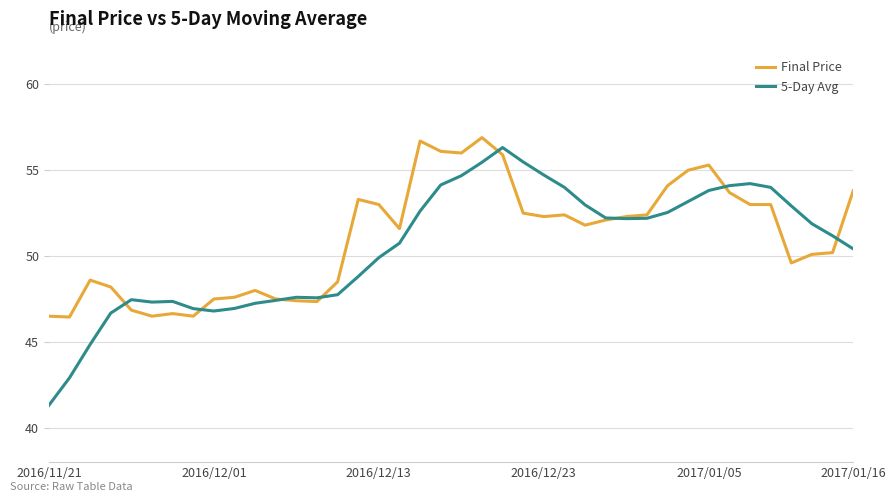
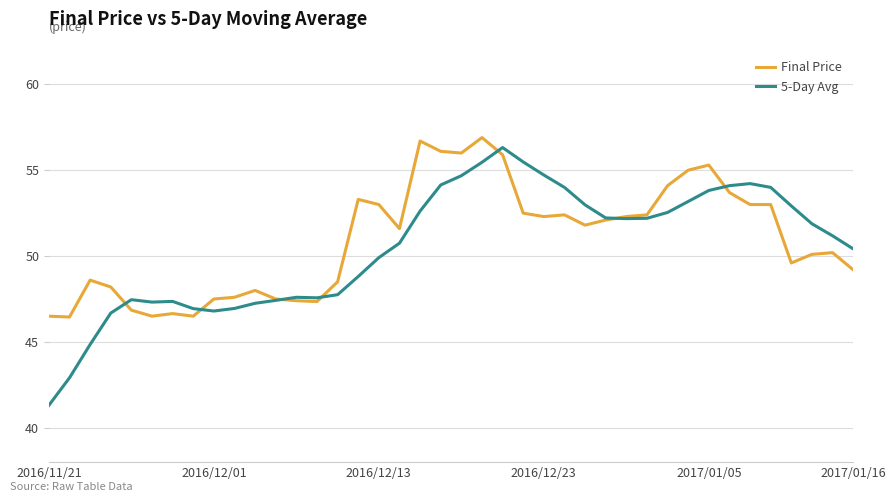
Final Price, 2017/01/16: 53.8 -> 49.2
